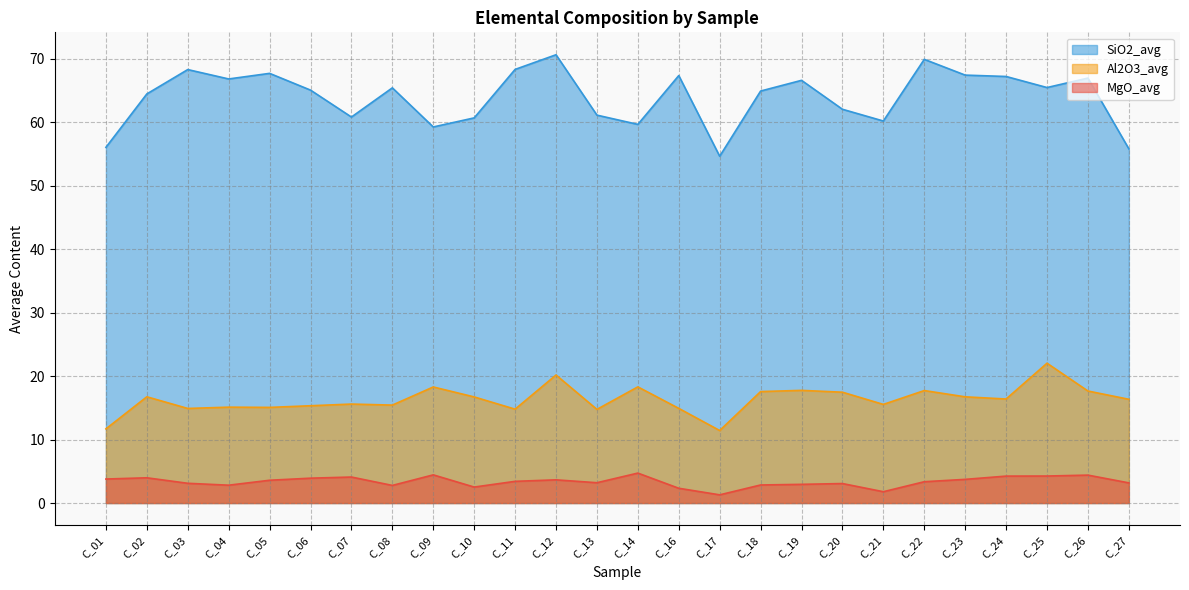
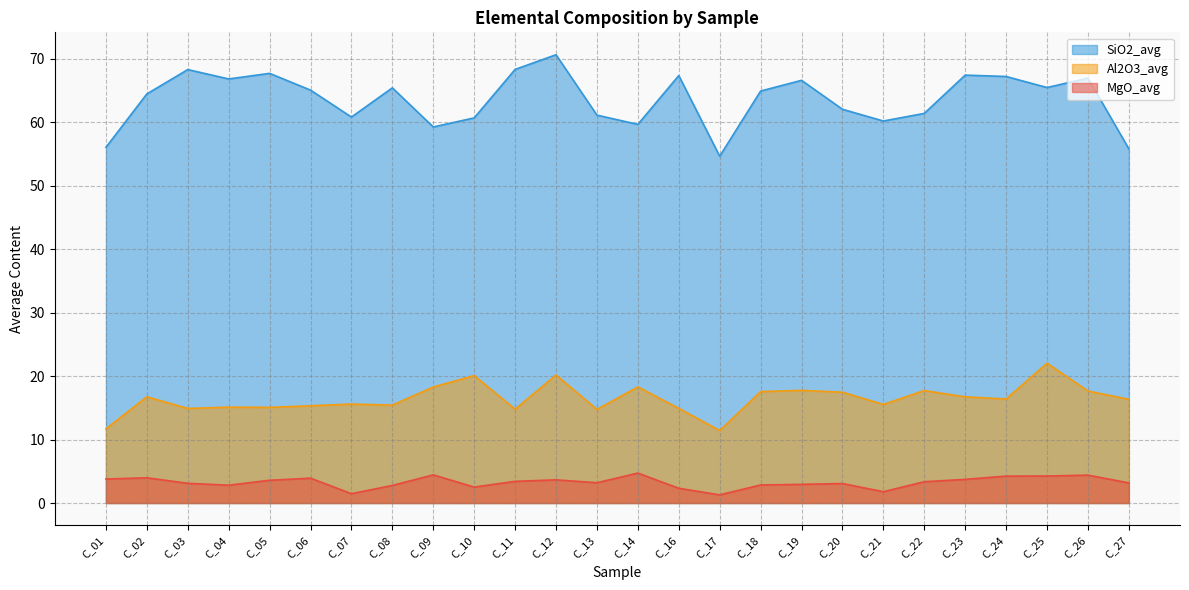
MgO_avg, C_07: 4 -> 1
Al2O3_avg, C_10: 17 -> 20
SiO2_avg, C_22: 70 -> 61
